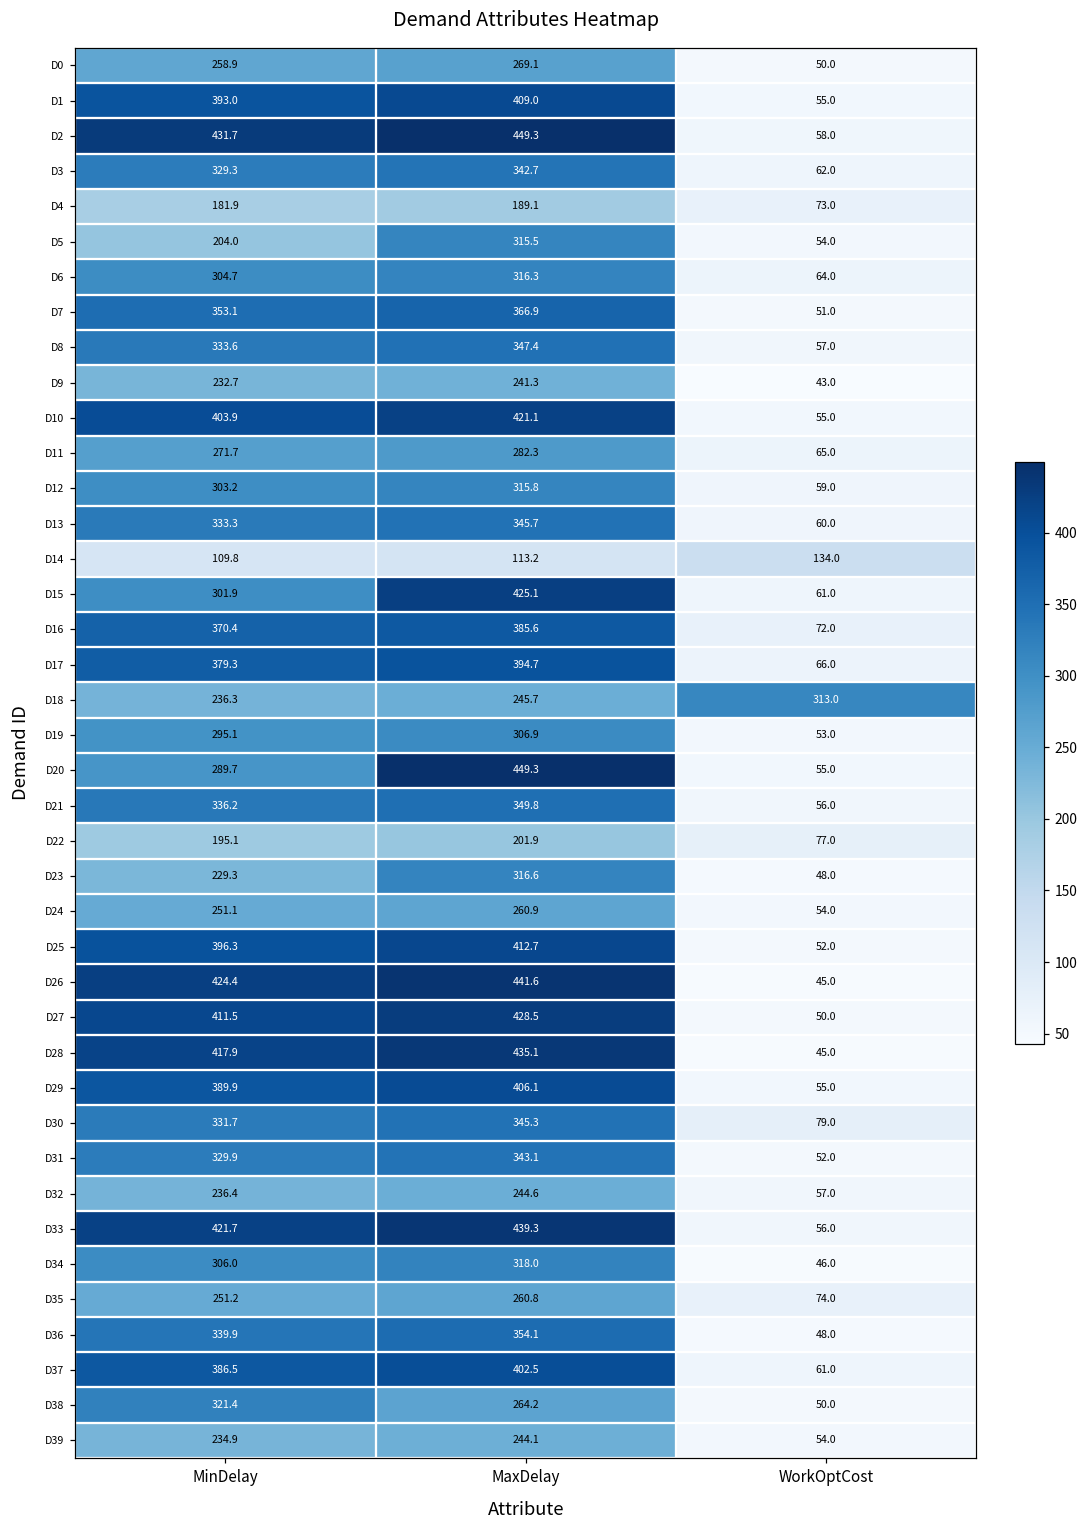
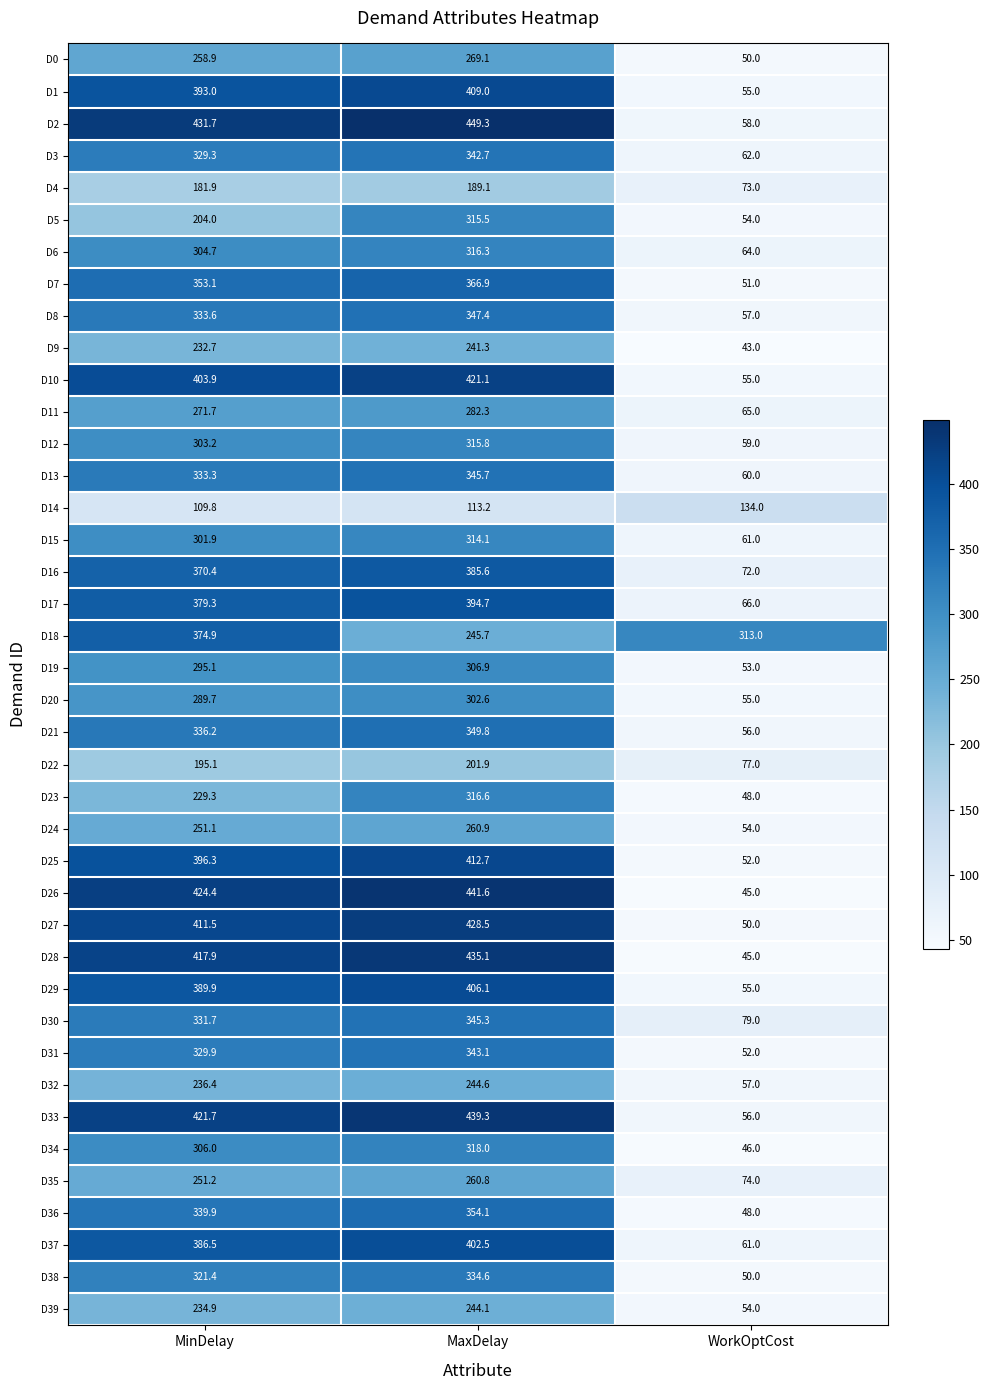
D15, MaxDelay: 425.1 -> 314.1
D18, MinDelay: 236.3 -> 374.9
D20, MaxDelay: 449.3 -> 302.6
D38, MaxDelay: 264.2 -> 334.6
